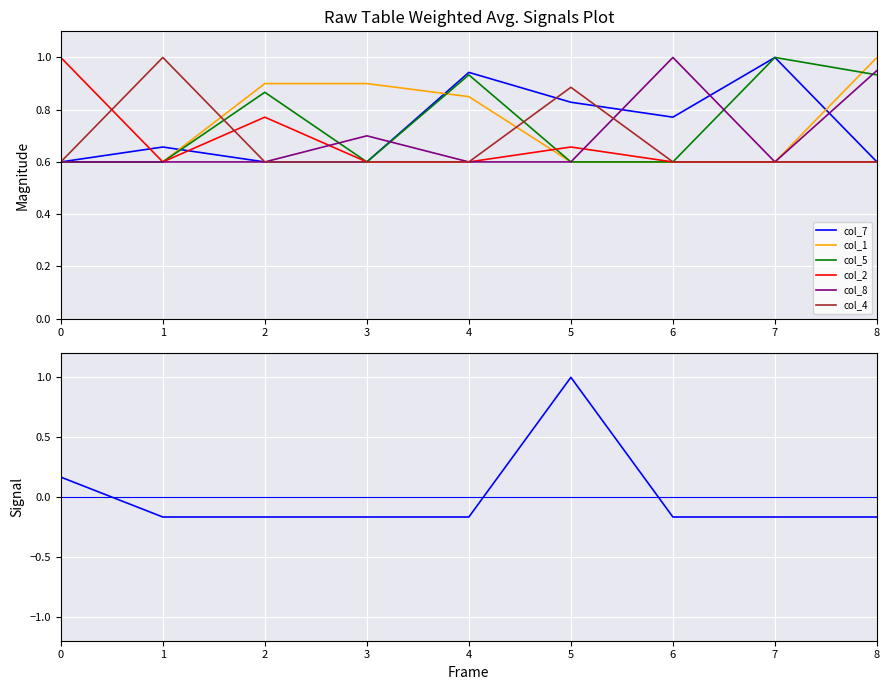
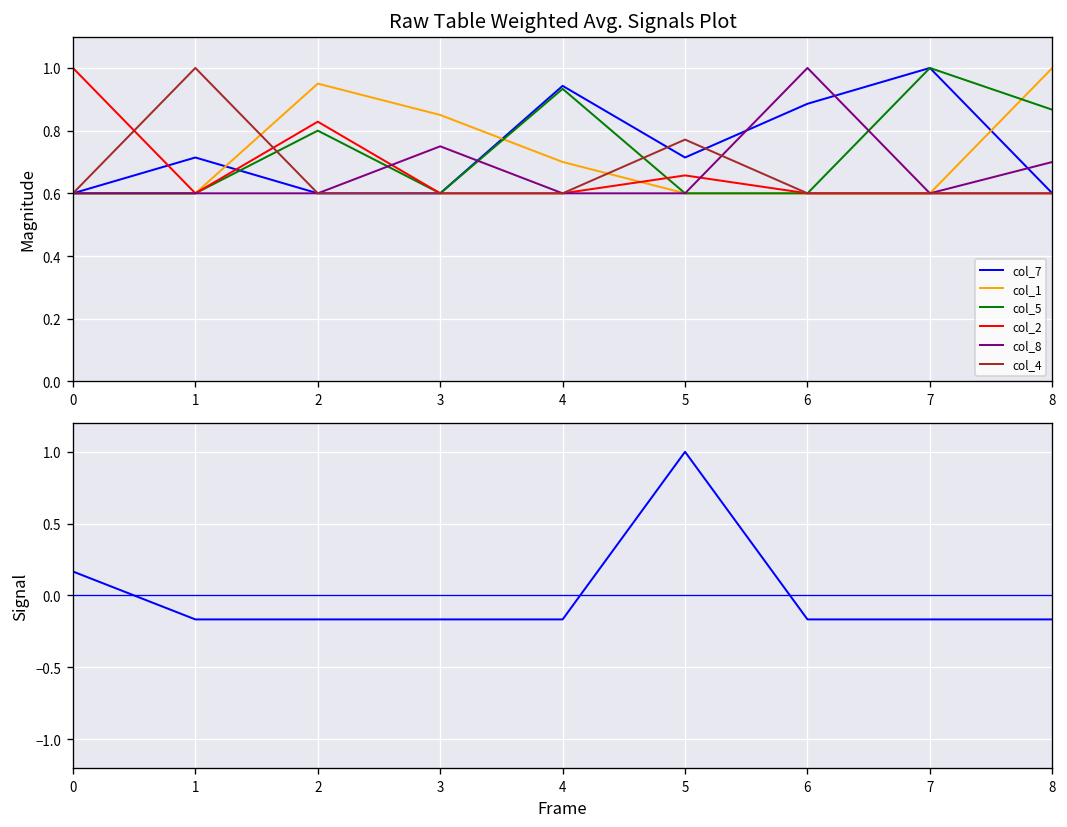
Raw Table Weighted Avg. Signals Plot, col_7, 1: 0.66 -> 0.71
Raw Table Weighted Avg. Signals Plot, col_1, 2: 0.90 -> 0.95
Raw Table Weighted Avg. Signals Plot, col_5, 2: 0.87 -> 0.80
Raw Table Weighted Avg. Signals Plot, col_2, 2: 0.77 -> 0.83
Raw Table Weighted Avg. Signals Plot, col_1, 3: 0.90 -> 0.85
Raw Table Weighted Avg. Signals Plot, col_8, 3: 0.70 -> 0.75
Raw Table Weighted Avg. Signals Plot, col_1, 4: 0.85 -> 0.70
Raw Table Weighted Avg. Signals Plot, col_7, 5: 0.83 -> 0.71
Raw Table Weighted Avg. Signals Plot, col_4, 5: 0.89 -> 0.77
Raw Table Weighted Avg. Signals Plot, col_7, 6: 0.77 -> 0.89
Raw Table Weighted Avg. Signals Plot, col_5, 8: 0.93 -> 0.87
Raw Table Weighted Avg. Signals Plot, col_8, 8: 0.95 -> 0.70
